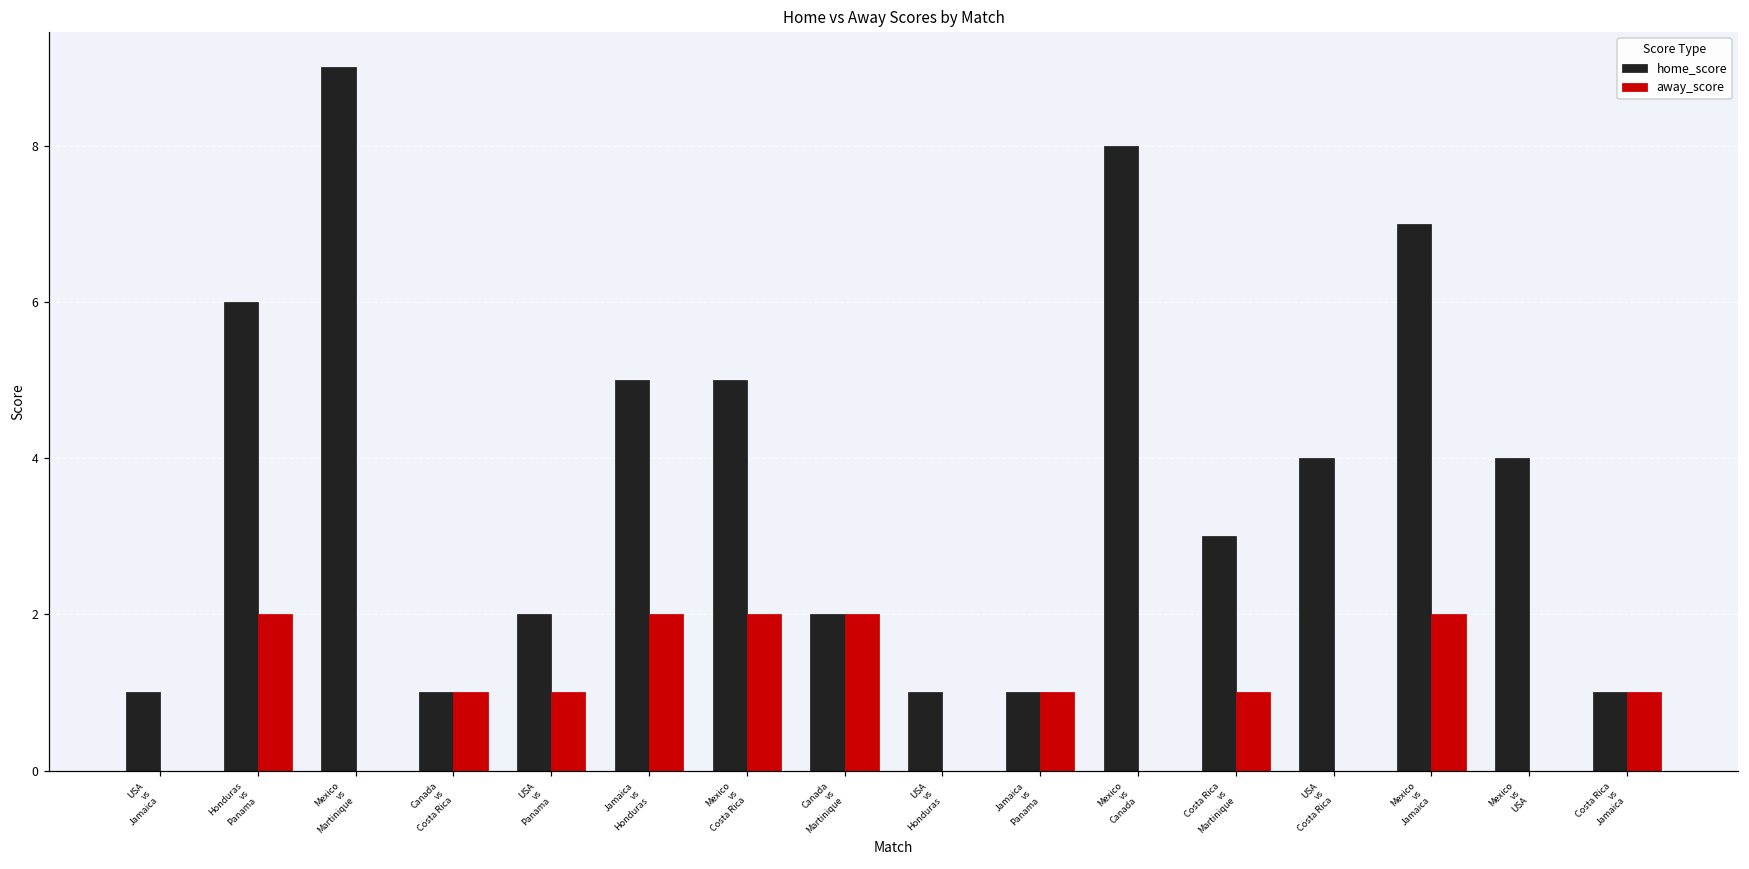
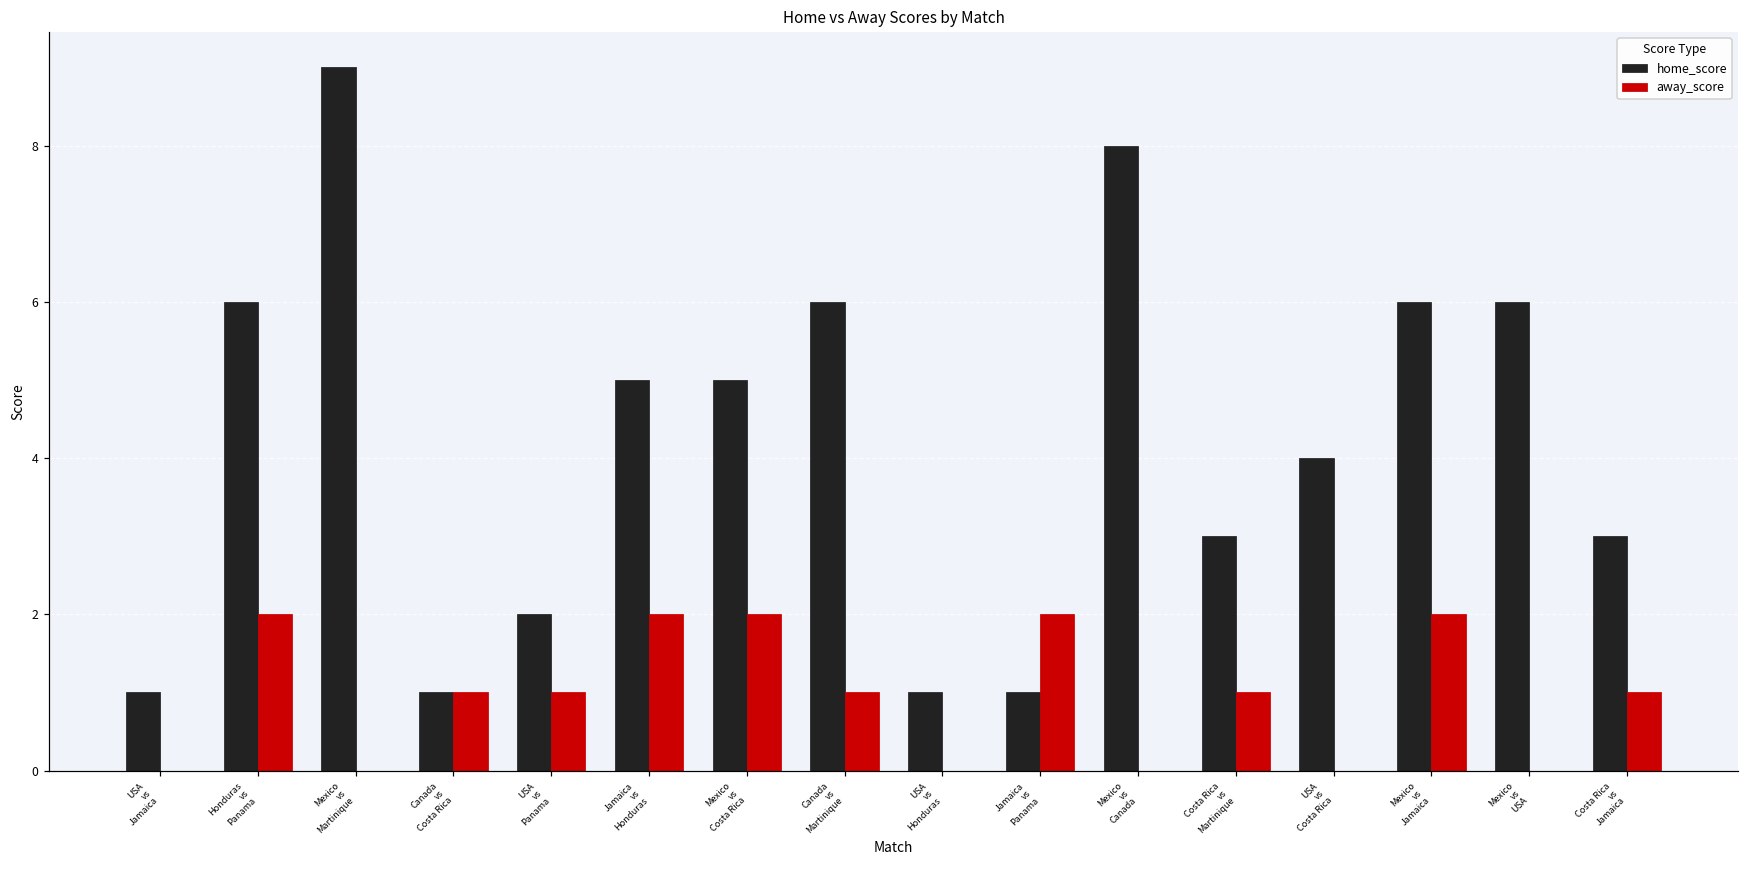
home_score, Canada vs Martinique: 2 -> 6
away_score, Canada vs Martinique: 2 -> 1
away_score, Jamaica vs Panama: 1 -> 2
home_score, Mexico vs Jamaica: 7 -> 6
home_score, Mexico vs USA: 4 -> 6
home_score, Costa Rica vs Jamaica: 1 -> 3
